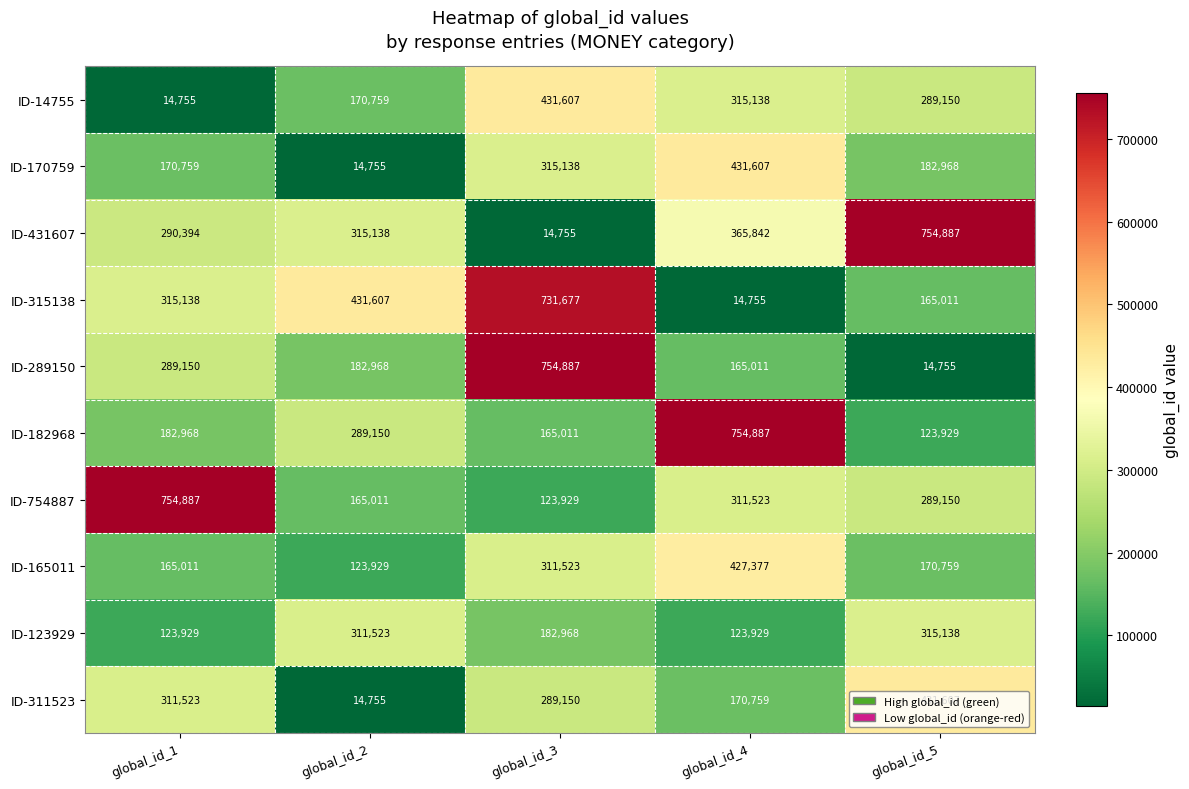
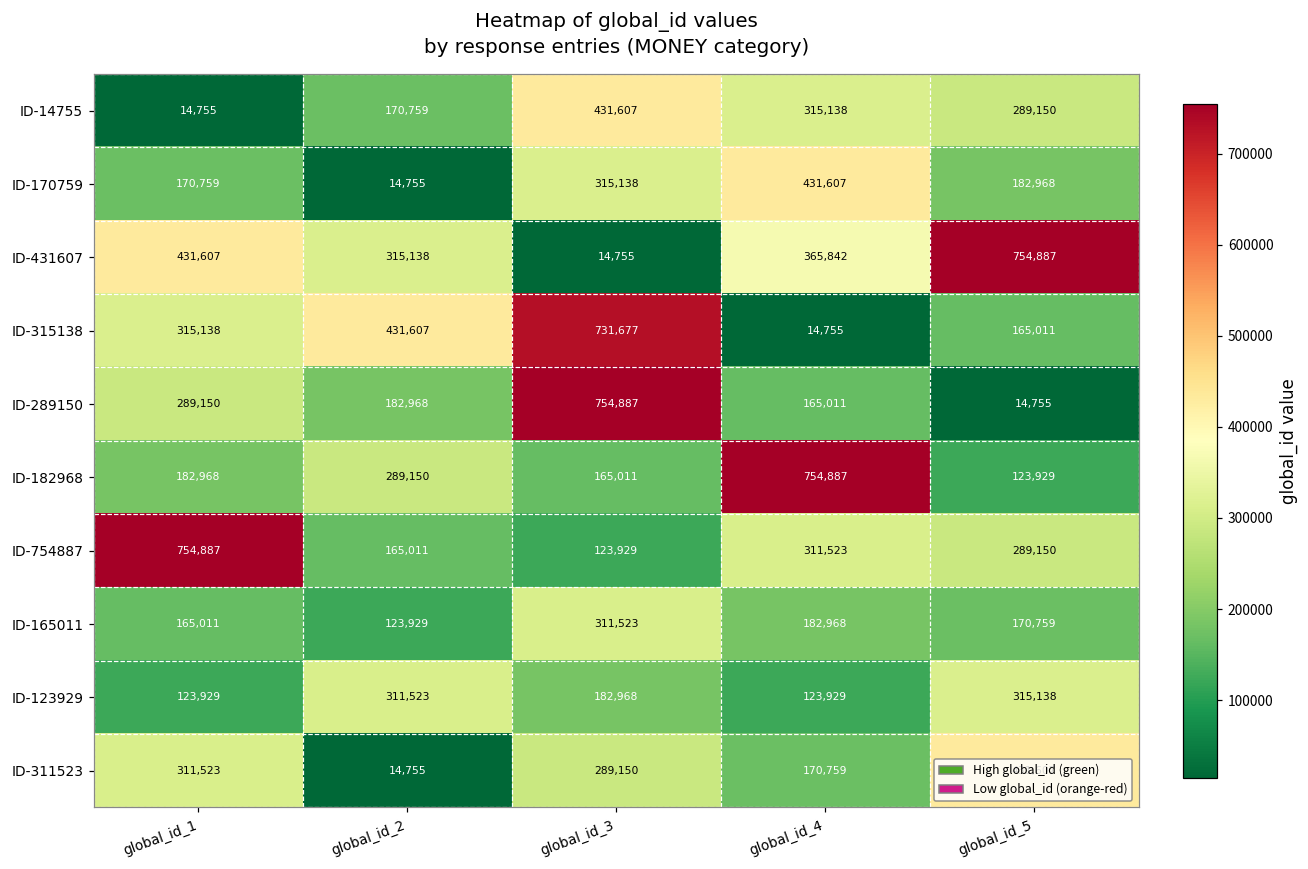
ID-431607, global_id_1: 290,394 -> 431,607
ID-165011, global_id_4: 427,377 -> 182,968
